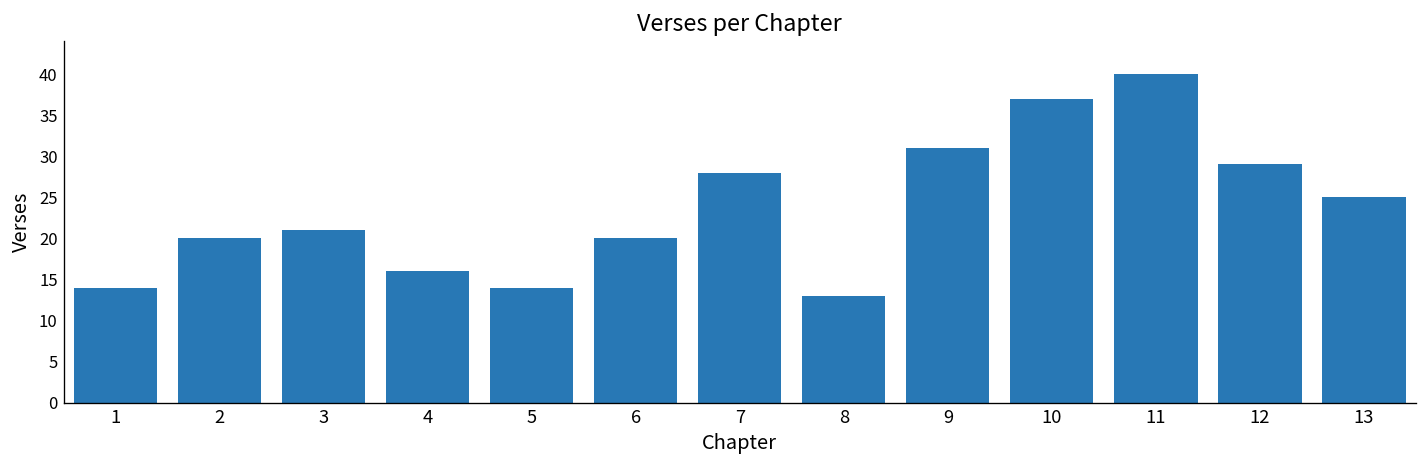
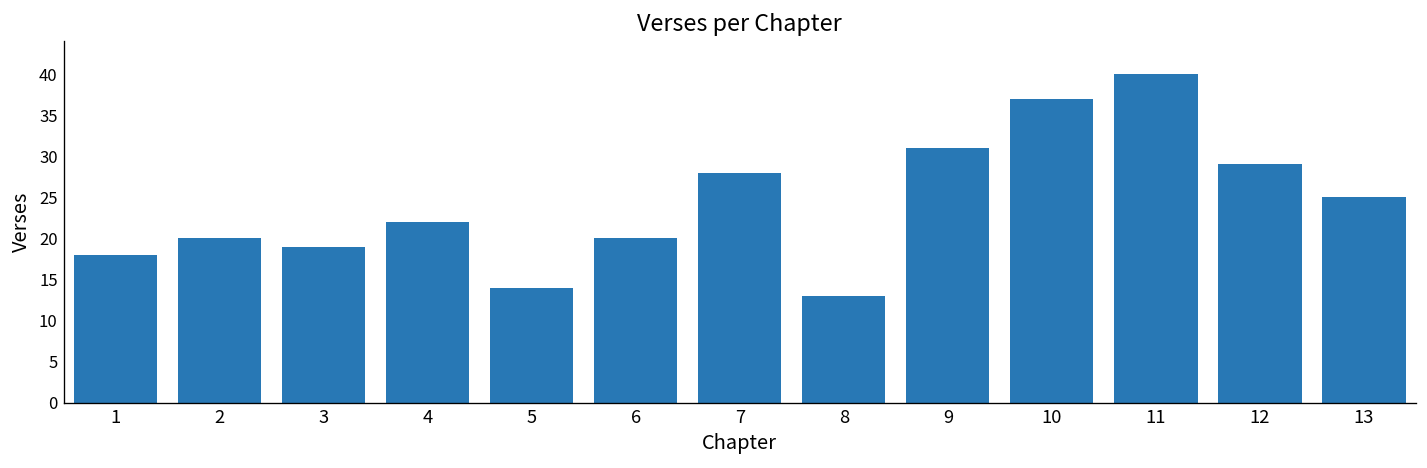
1: 14 -> 18
3: 21 -> 19
4: 16 -> 22
